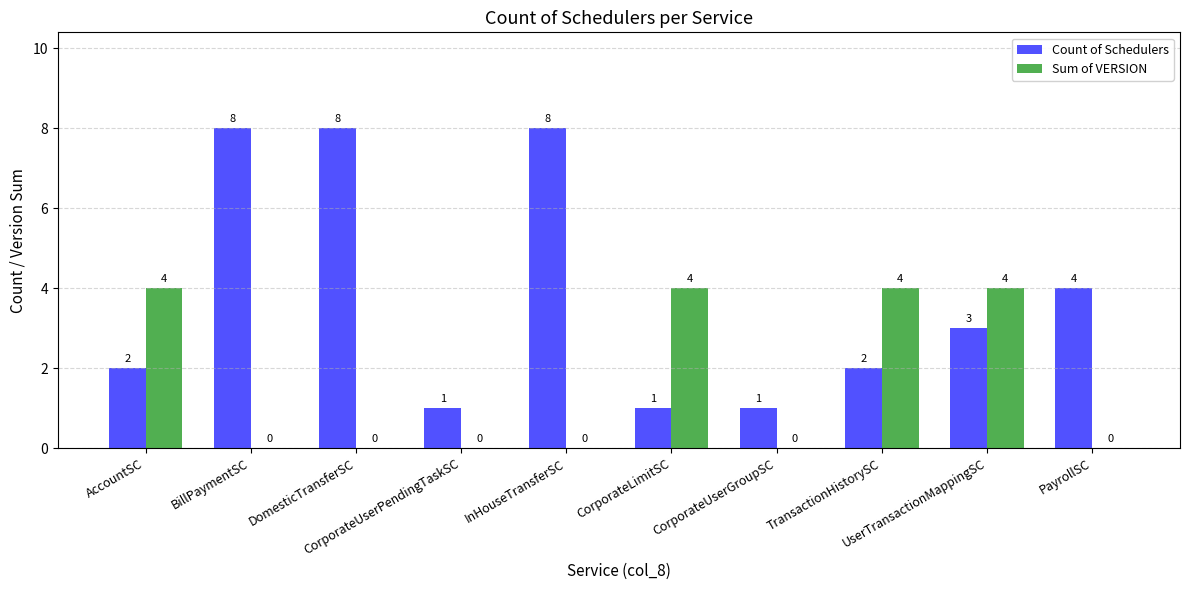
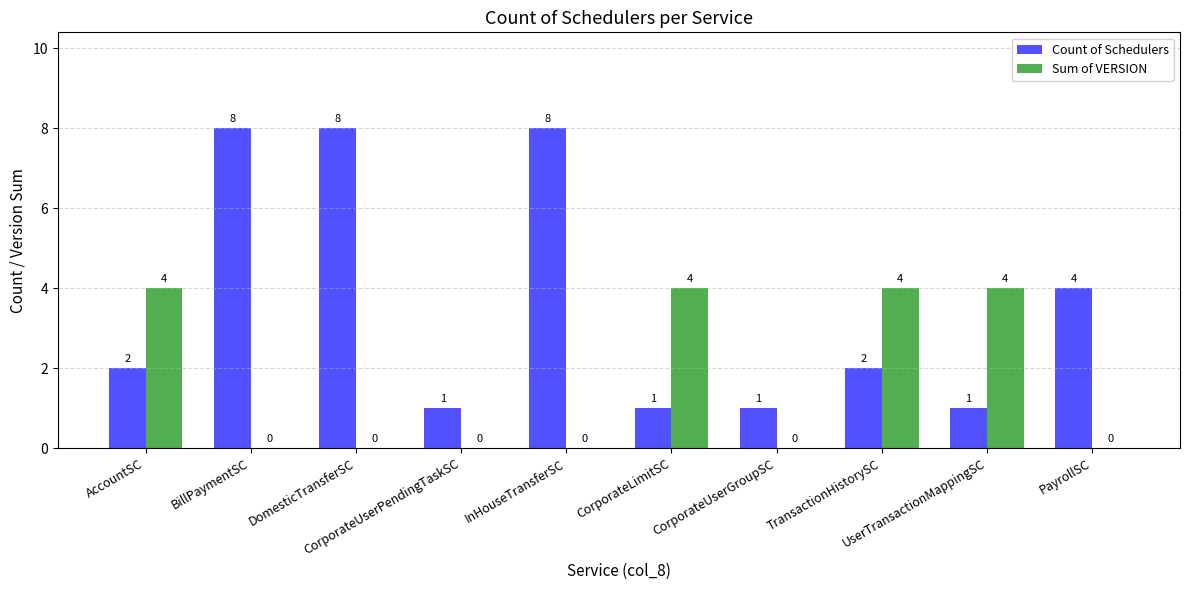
Count of Schedulers, UserTransactionMappingSC: 3 -> 1
